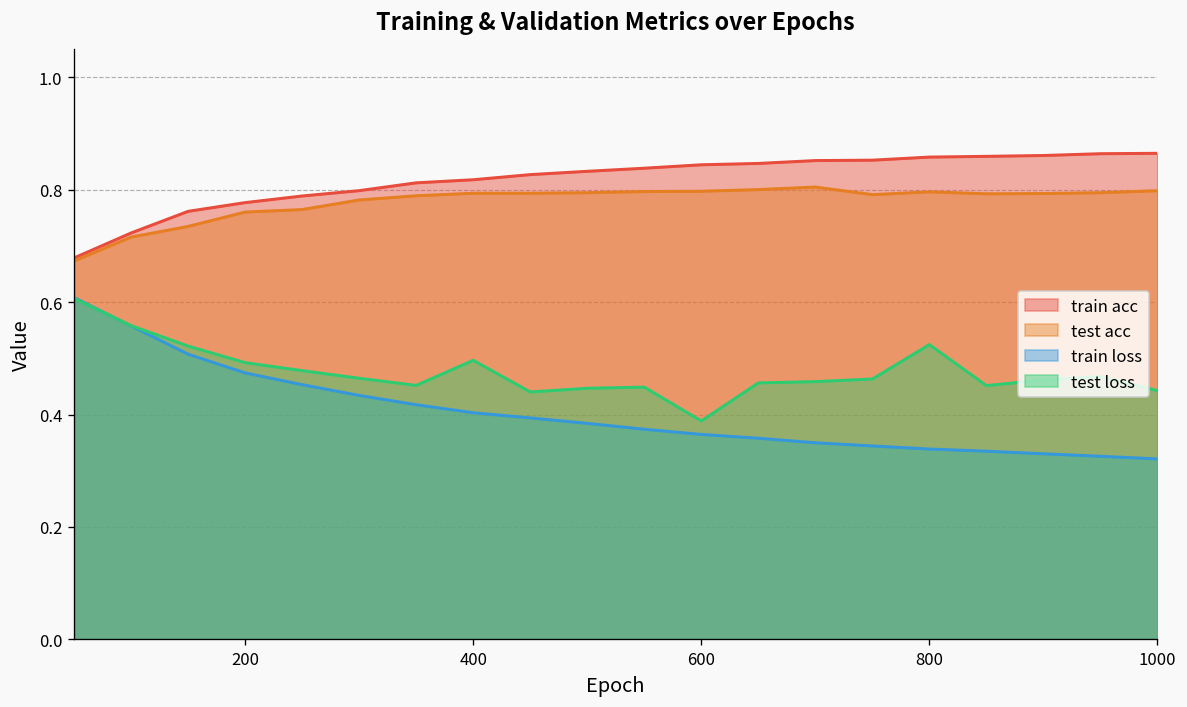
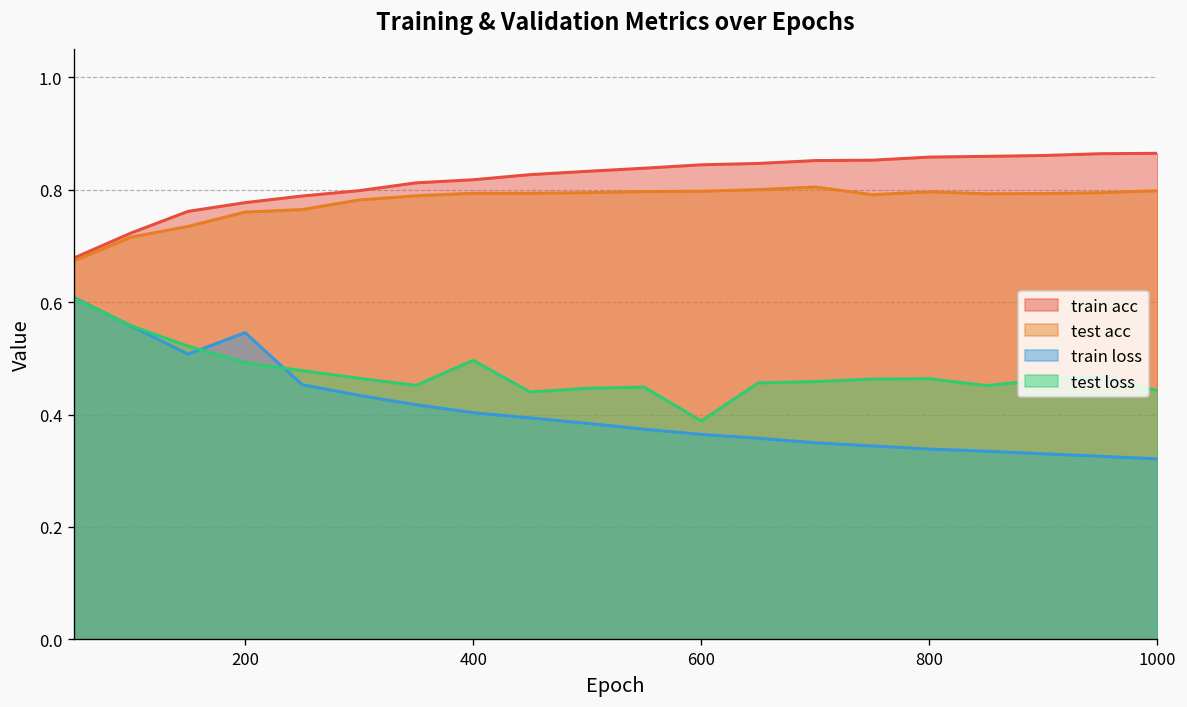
train loss, 200: 0.47 -> 0.55
test loss, 800: 0.52 -> 0.46
